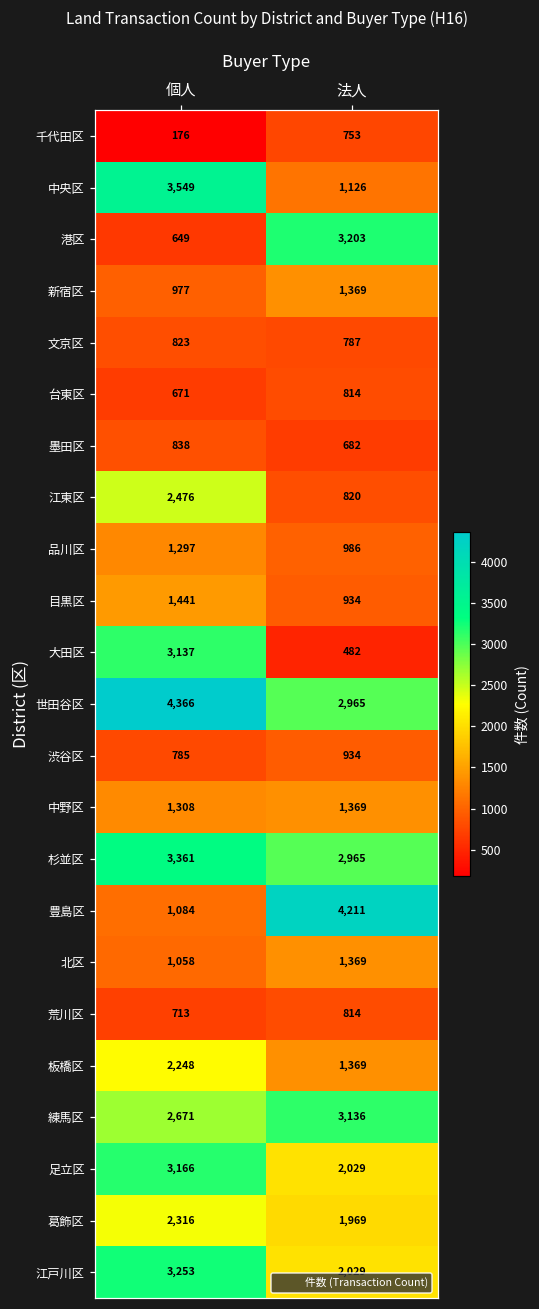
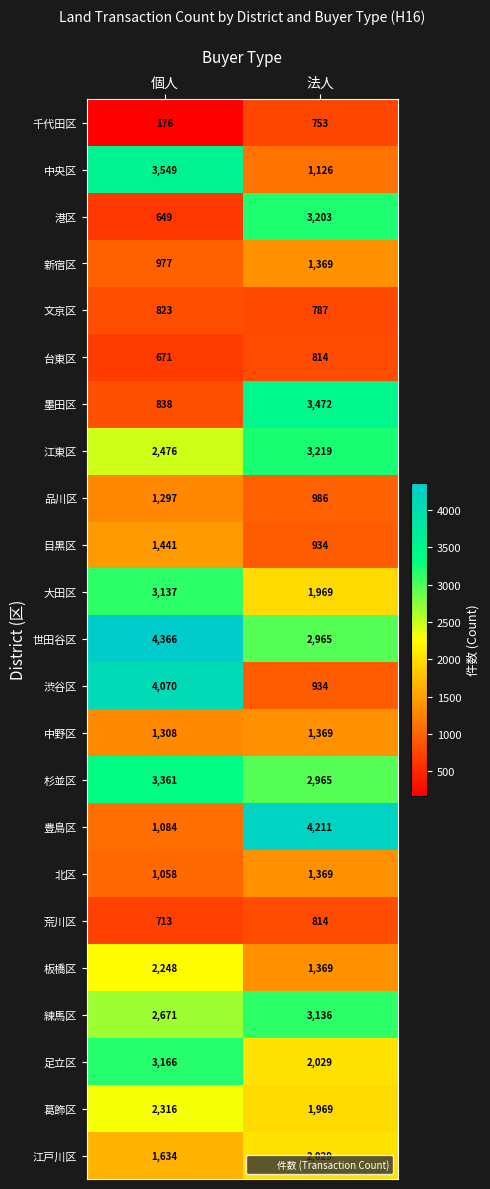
墨田区, 法人: 682 -> 3,472
江東区, 法人: 820 -> 3,219
大田区, 法人: 482 -> 1,969
渋谷区, 個人: 785 -> 4,070
江戸川区, 個人: 3,253 -> 1,634
